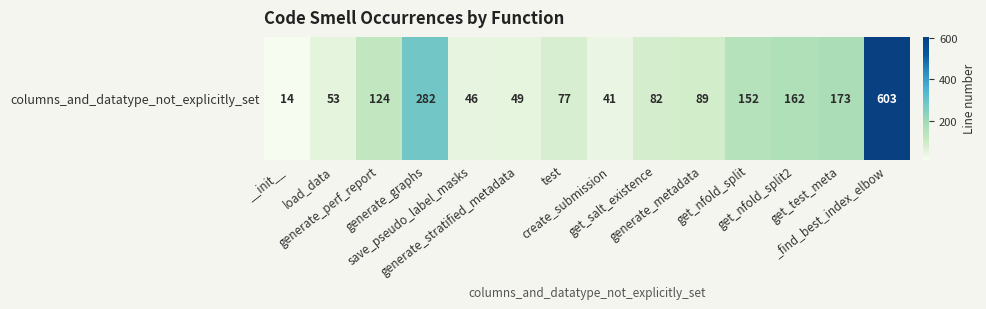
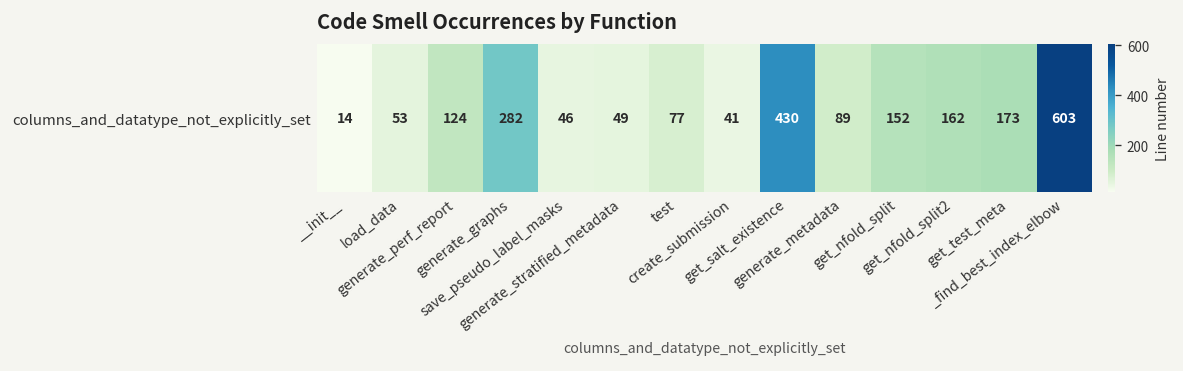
columns_and_datatype_not_explicitly_set, get_salt_existence: 82 -> 430
